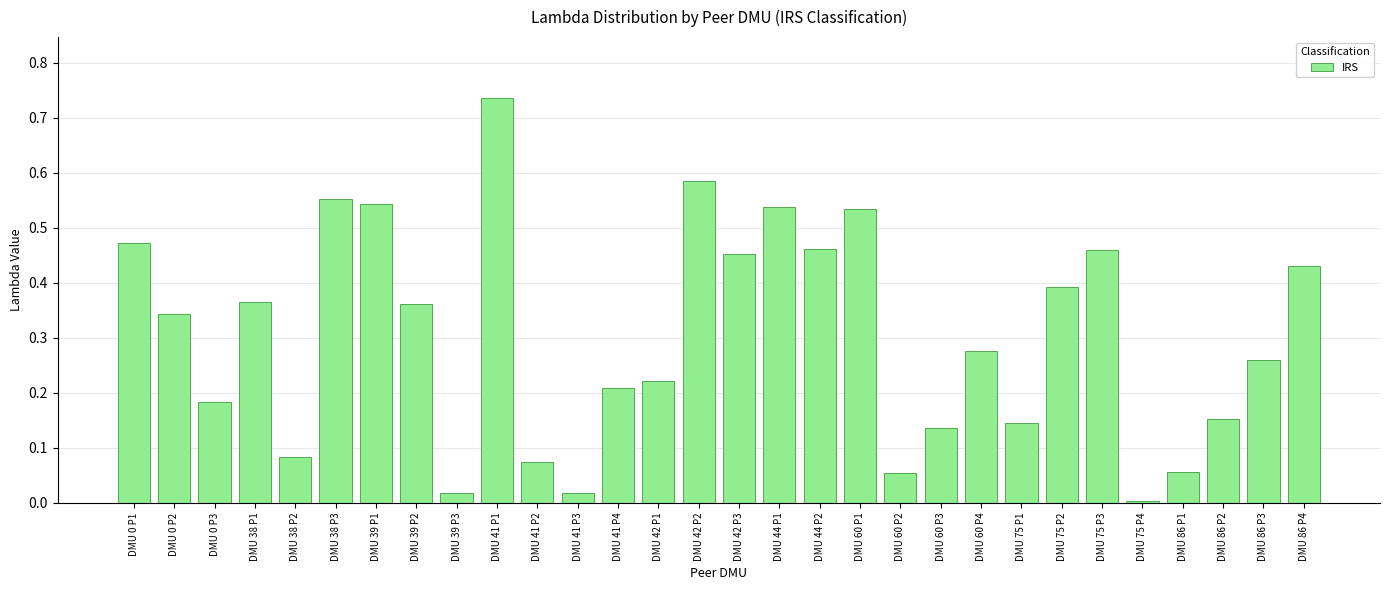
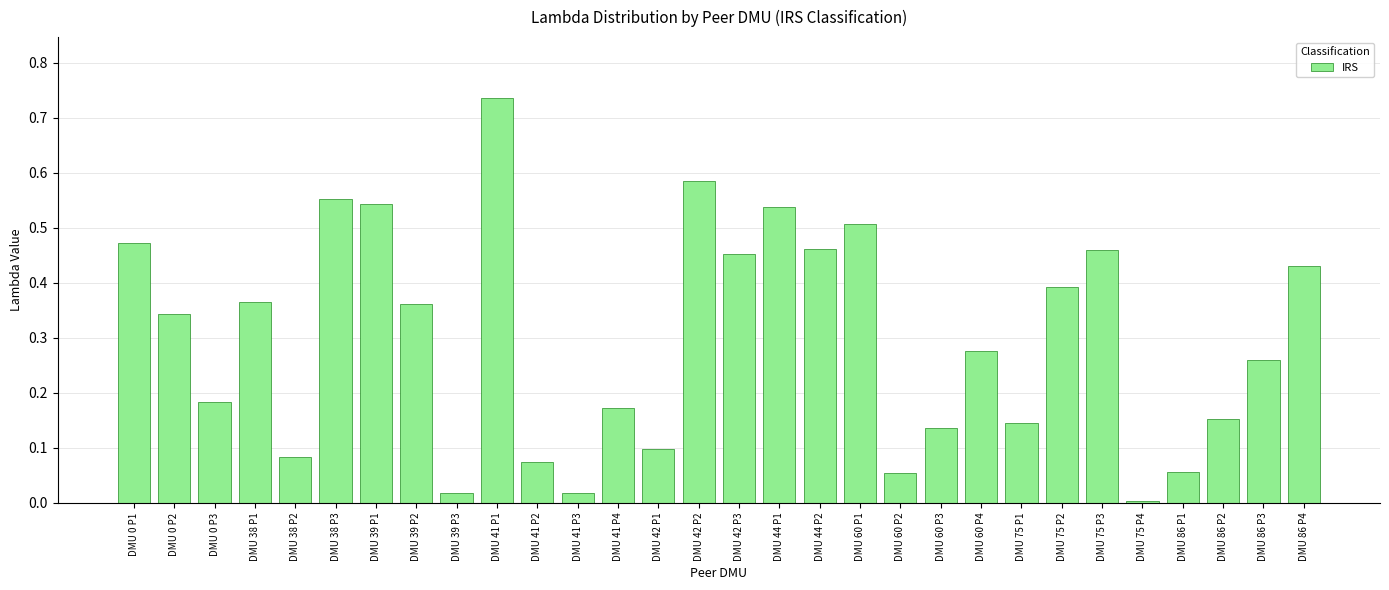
DMU 41 P4: 0.21 -> 0.17
DMU 42 P1: 0.22 -> 0.10
DMU 60 P1: 0.53 -> 0.51
